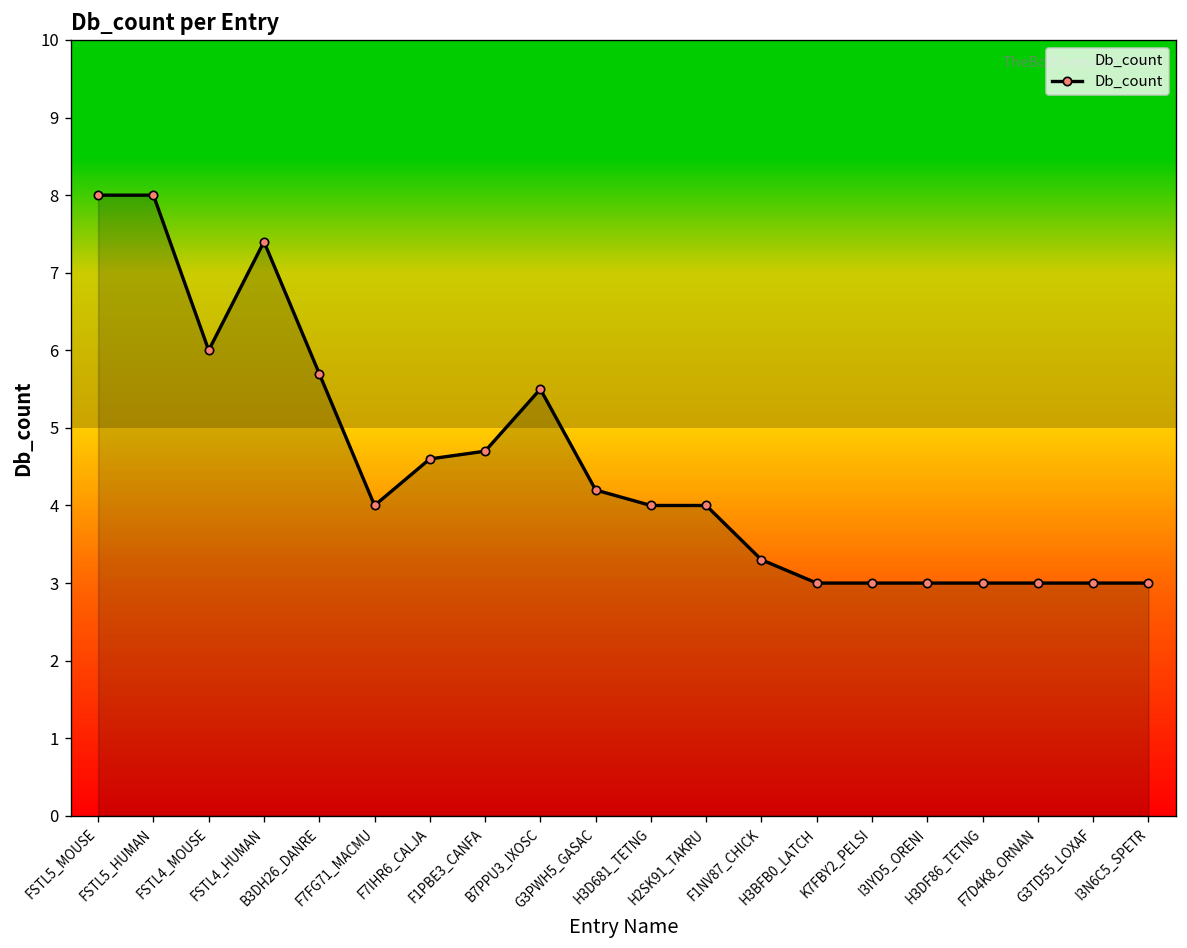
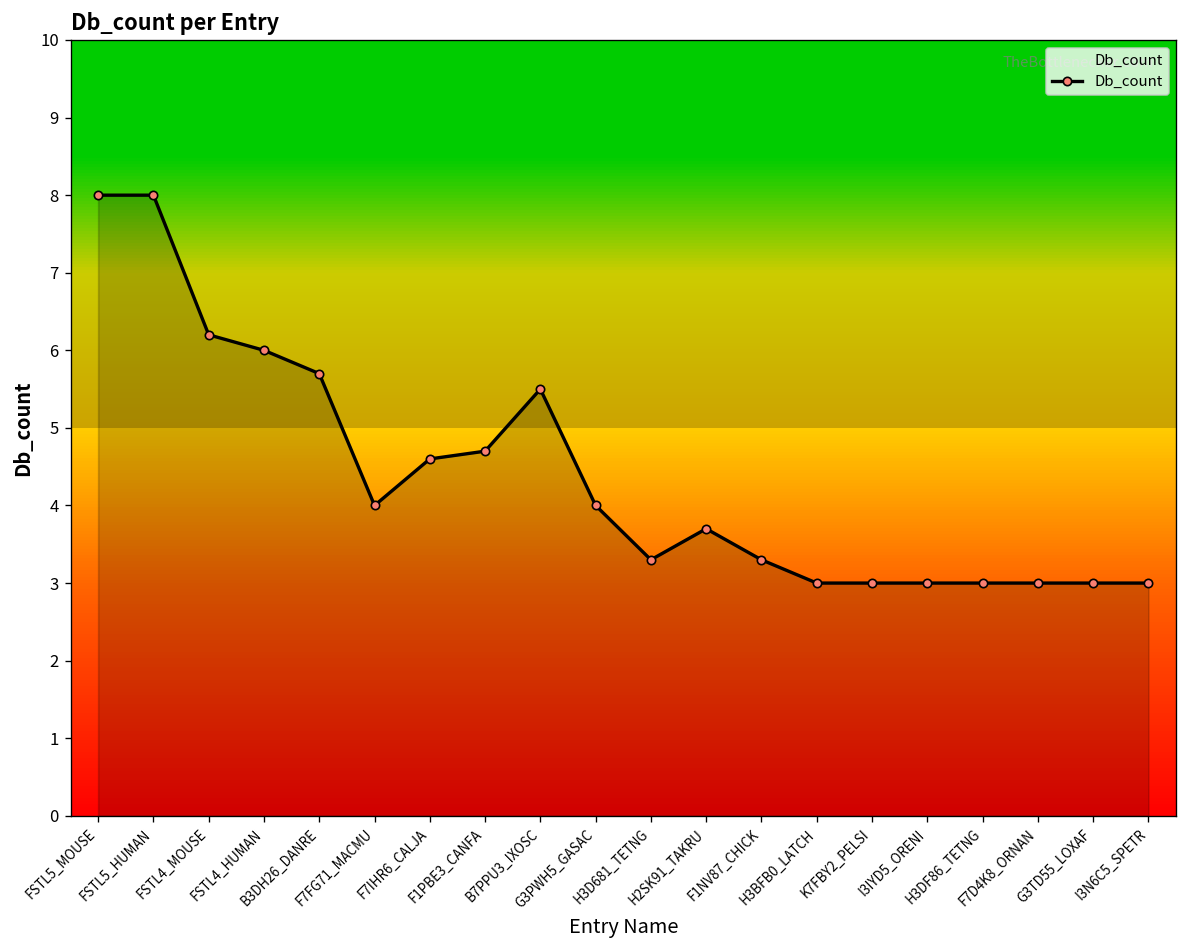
FSTL4_MOUSE: 6.0 -> 6.2
FSTL4_HUMAN: 7.4 -> 6.0
G3PWH5_GASAC: 4.2 -> 4.0
H3D681_TETNG: 4.0 -> 3.3
H2SK91_TAKRU: 4.0 -> 3.7
